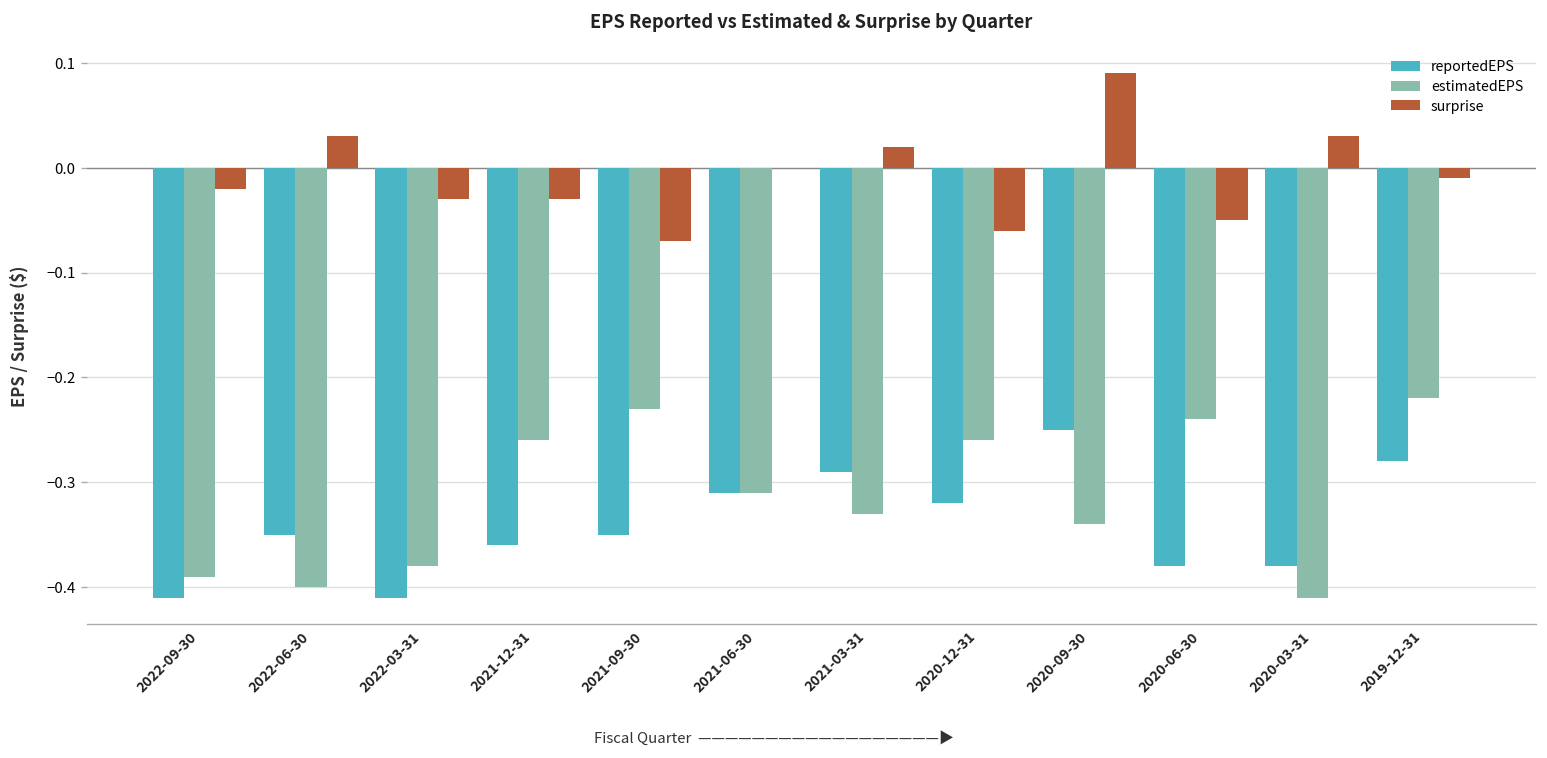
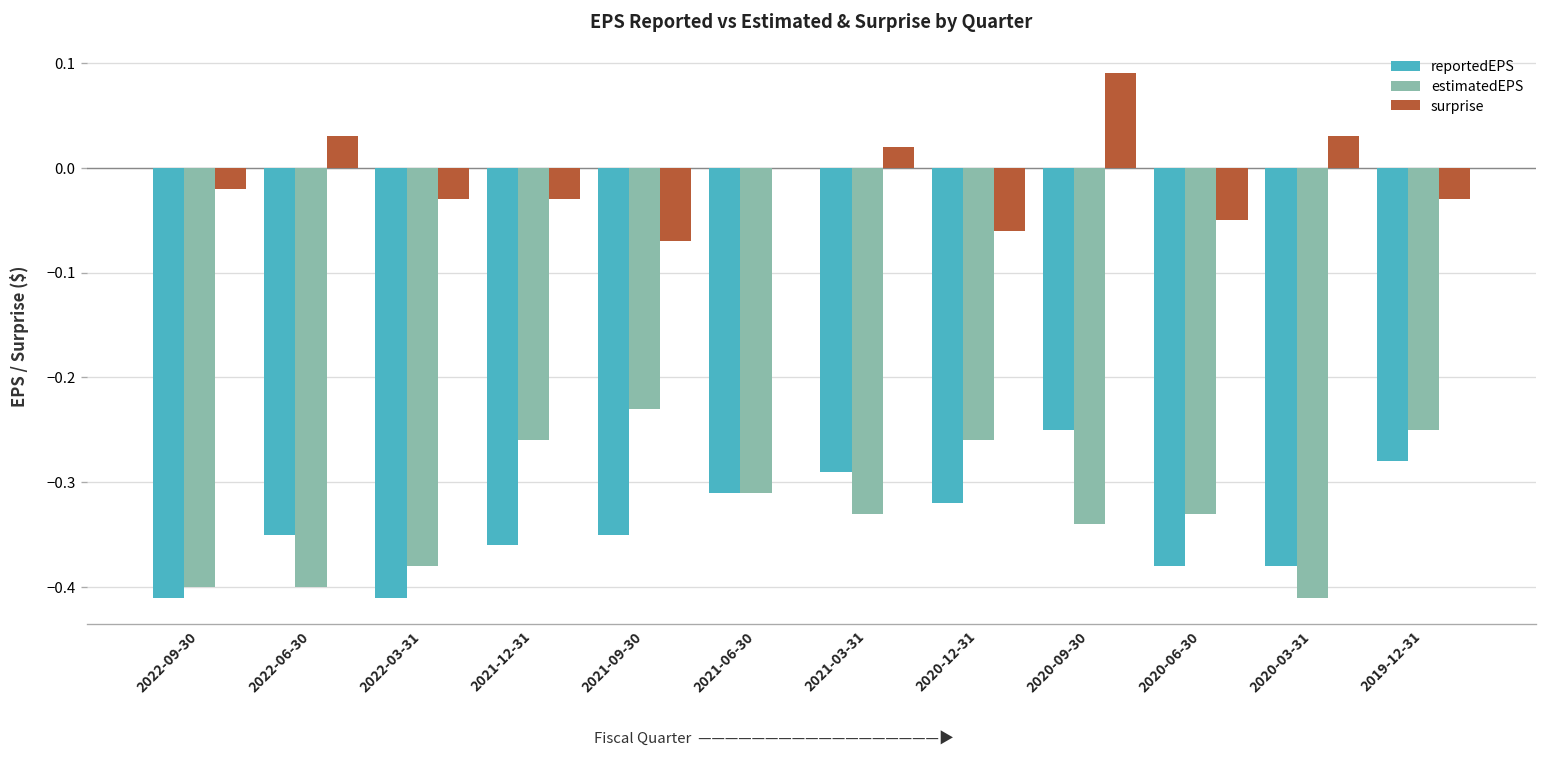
estimatedEPS, 2022-09-30: -0.39 -> -0.40
estimatedEPS, 2020-06-30: -0.24 -> -0.33
estimatedEPS, 2019-12-31: -0.22 -> -0.25
surprise, 2019-12-31: -0.01 -> -0.03
